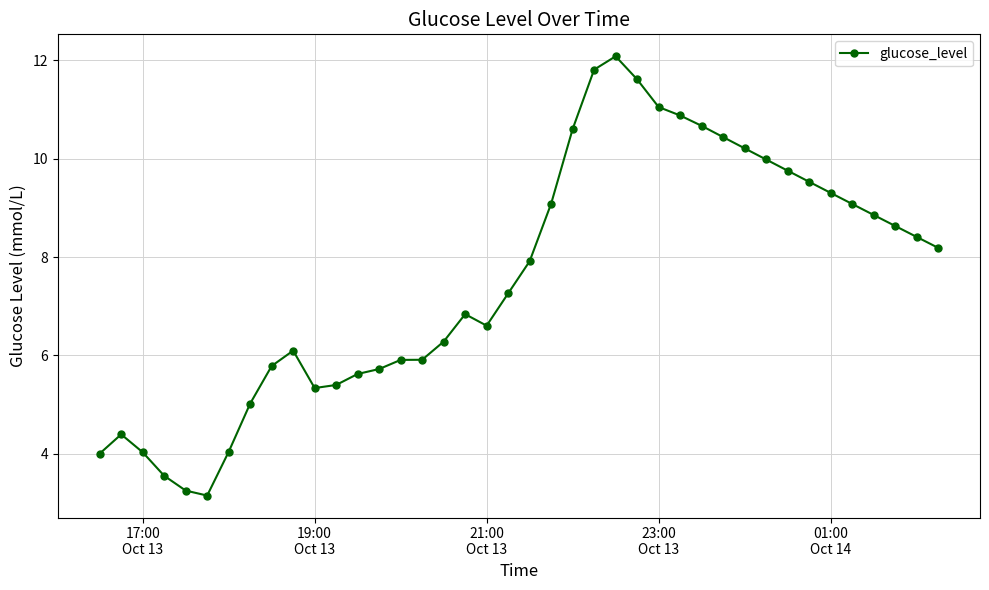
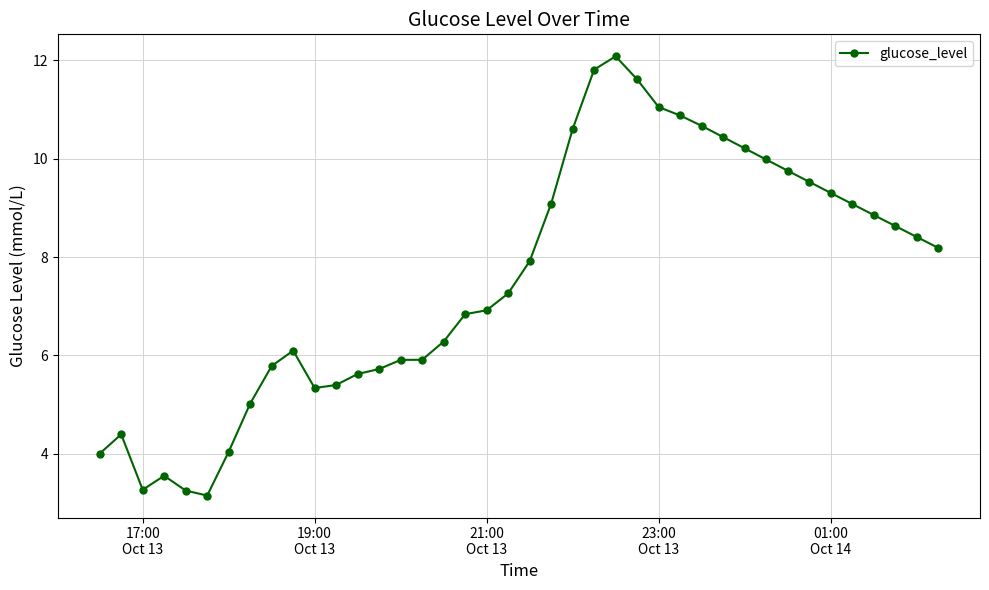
17:00 Oct 13: 4.0 -> 3.3
21:00 Oct 13: 6.6 -> 6.9
